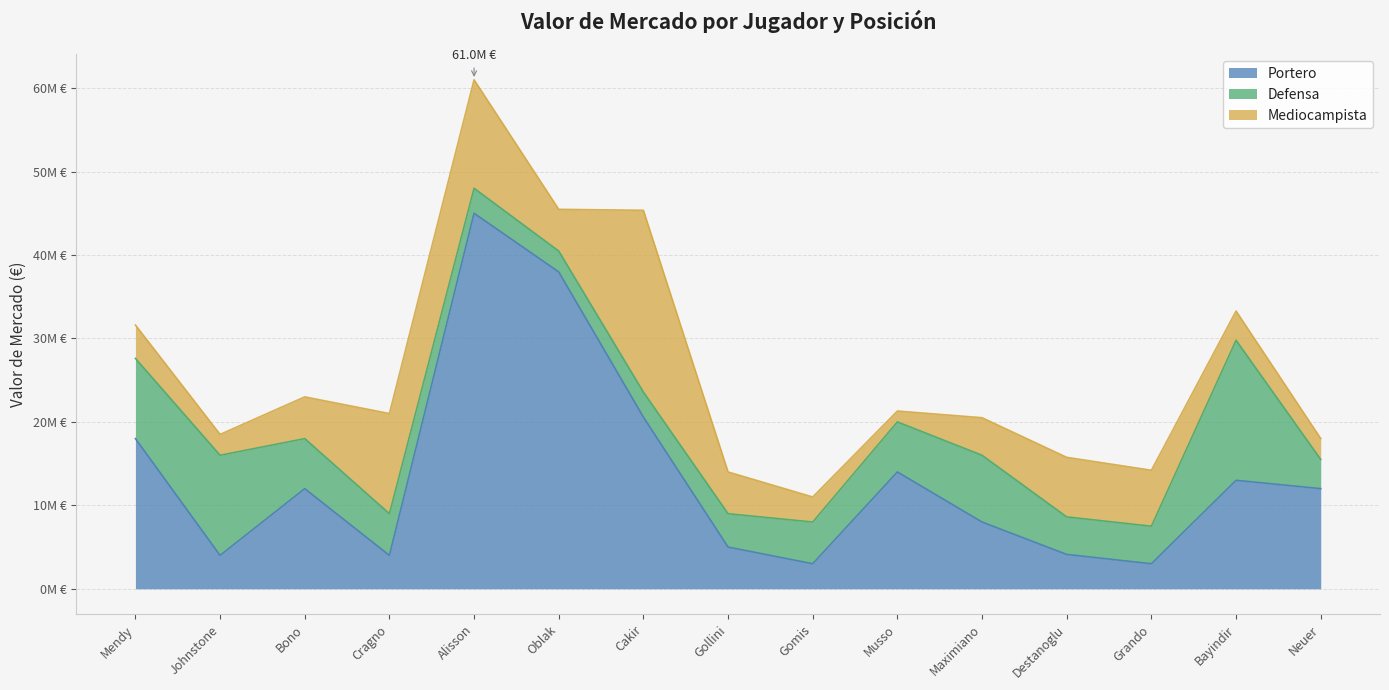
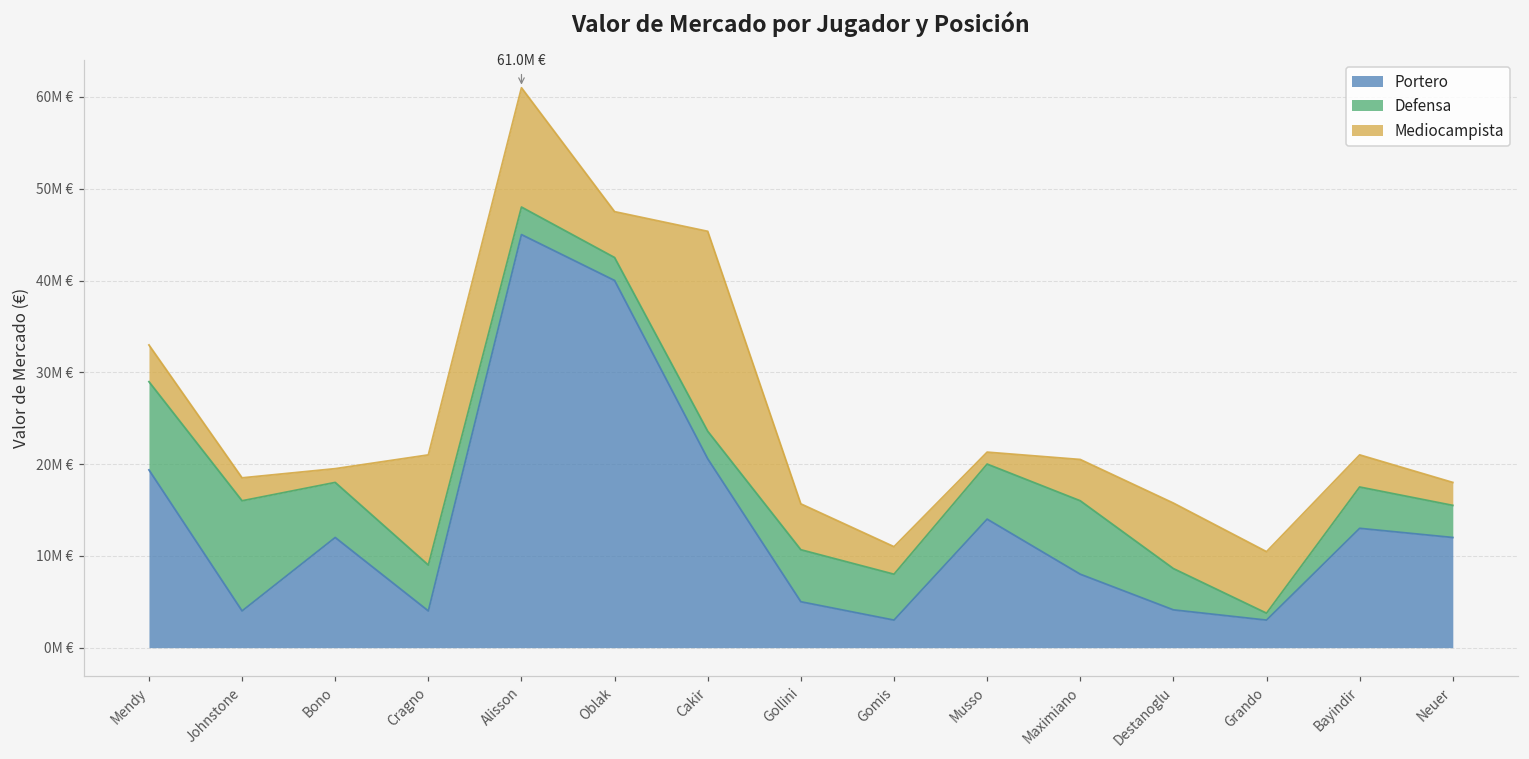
Portero, Mendy: 18M € -> 19M €
Mediocampista, Bono: 5M € -> 2M €
Portero, Oblak: 38M € -> 40M €
Defensa, Gollini: 4M € -> 6M €
Defensa, Grando: 5M € -> 1M €
Defensa, Bayindir: 17M € -> 5M €
